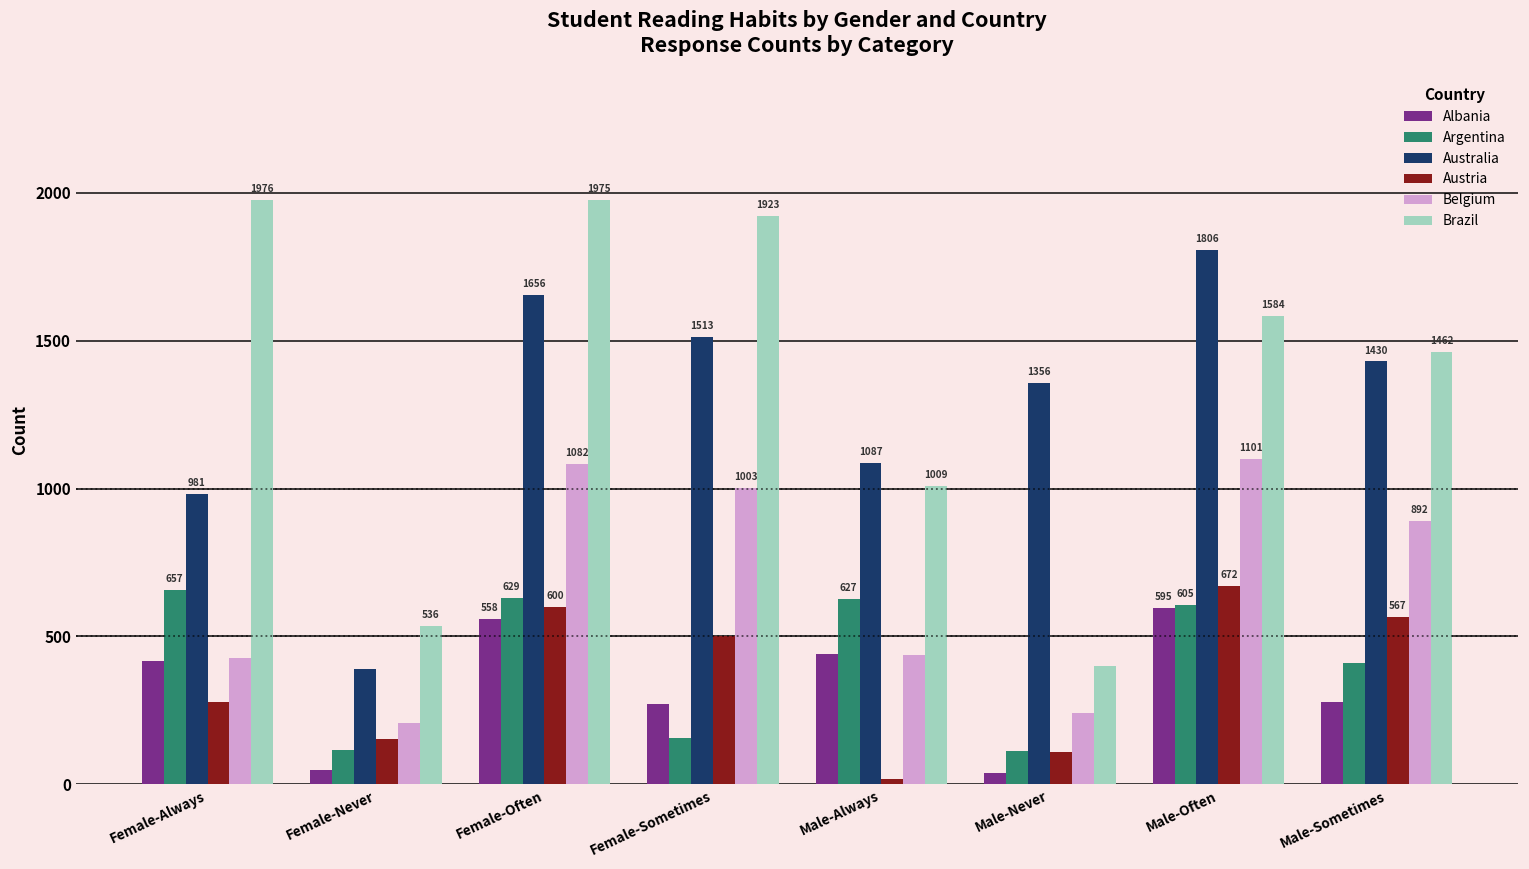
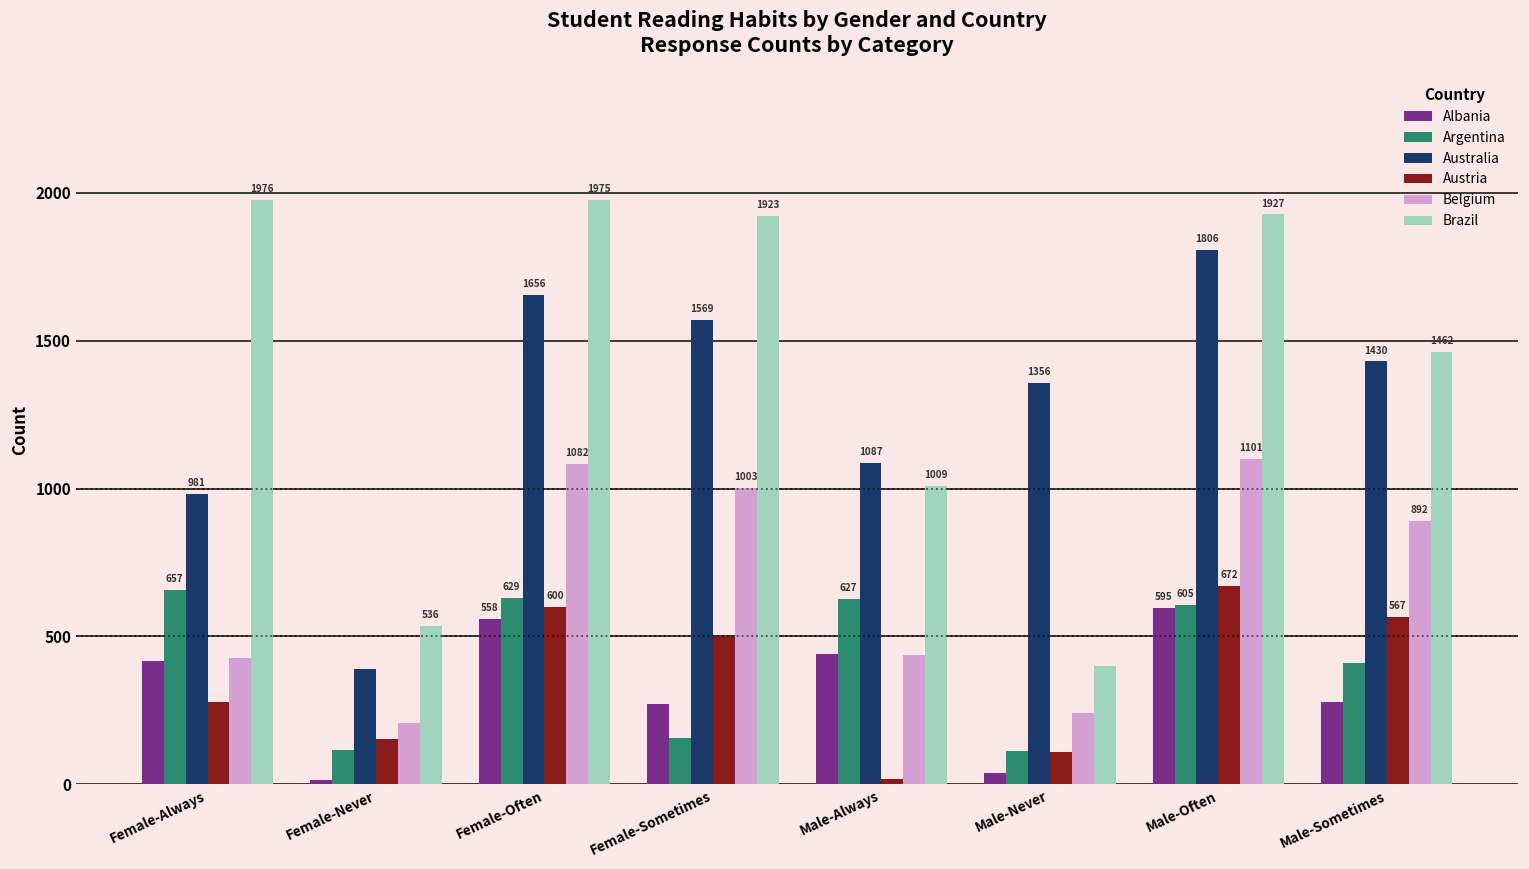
Albania, Female-Never: 50 -> 20
Australia, Female-Sometimes: 1513 -> 1569
Brazil, Male-Often: 1584 -> 1927
